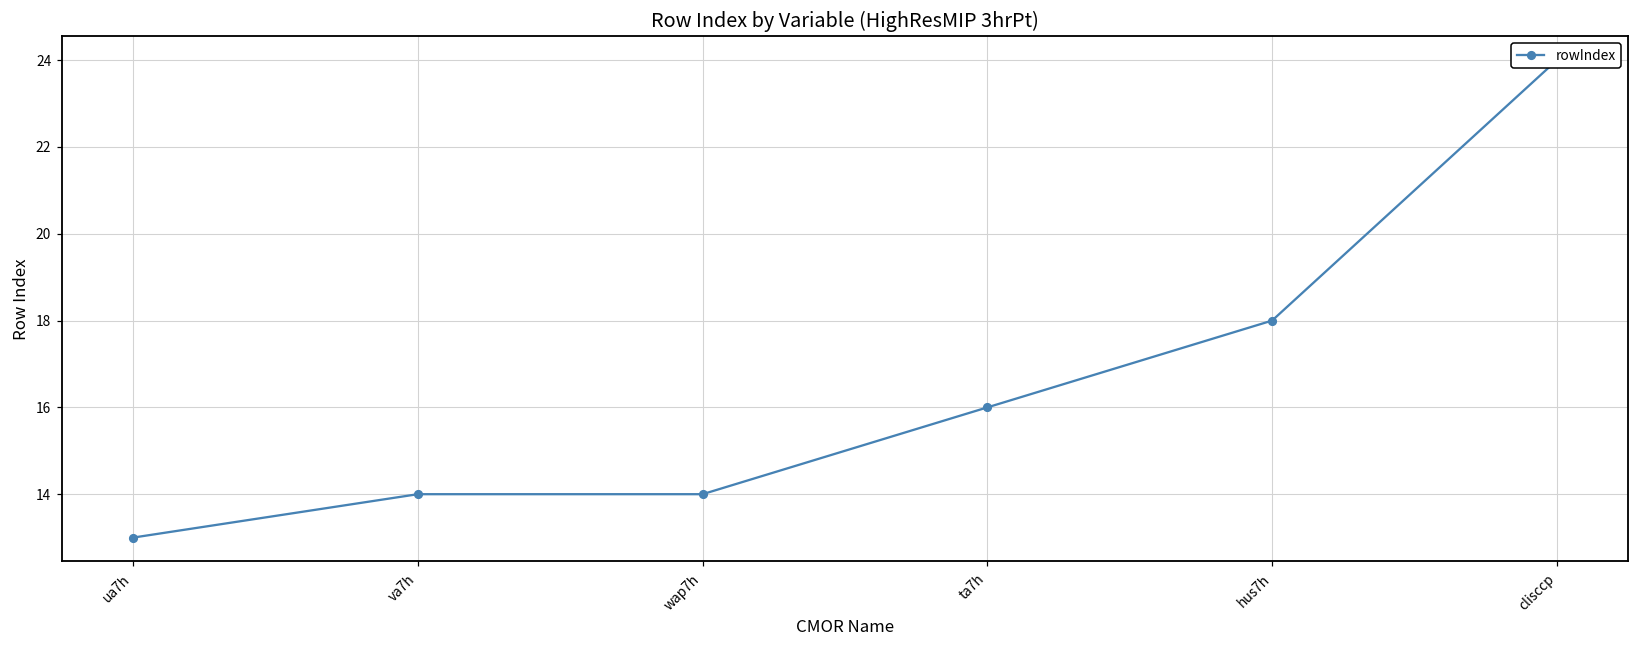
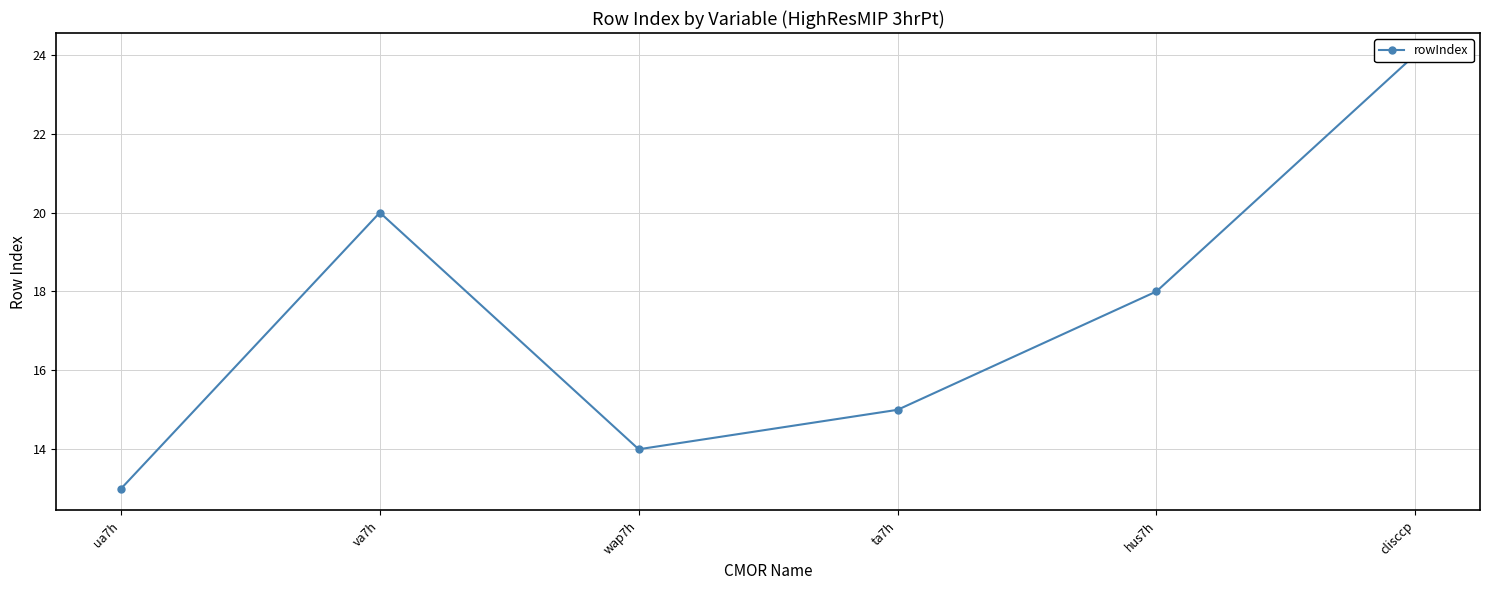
va7h: 14 -> 20
ta7h: 16 -> 15
